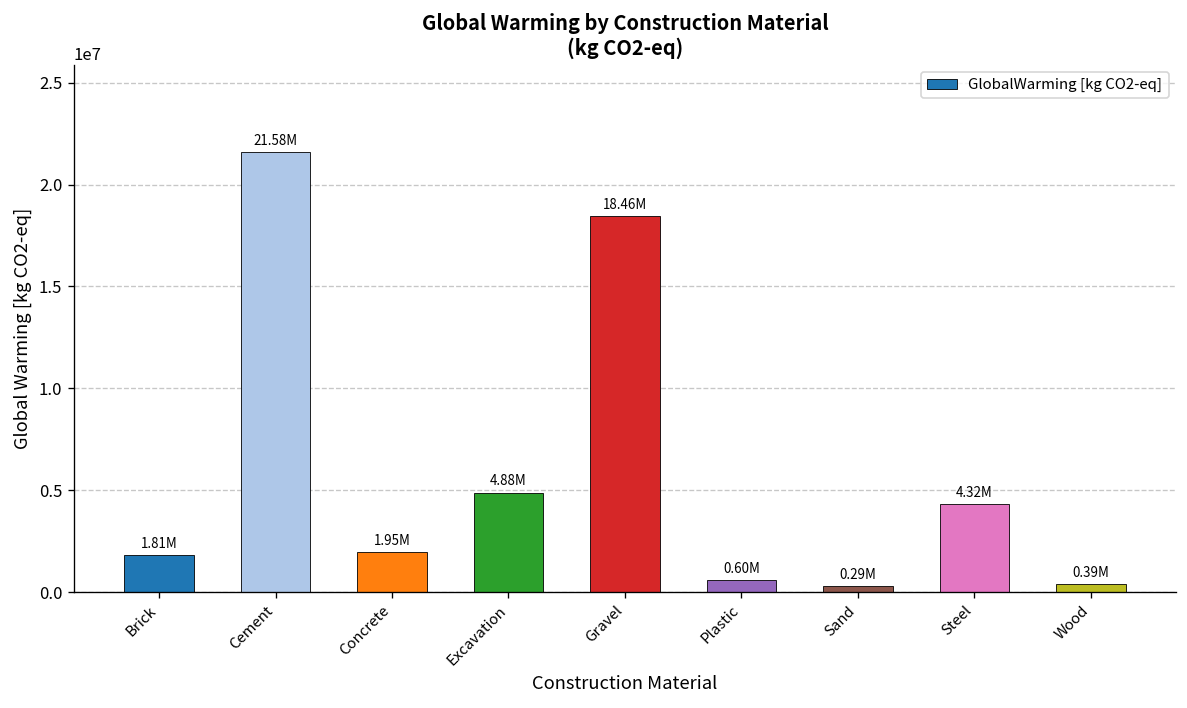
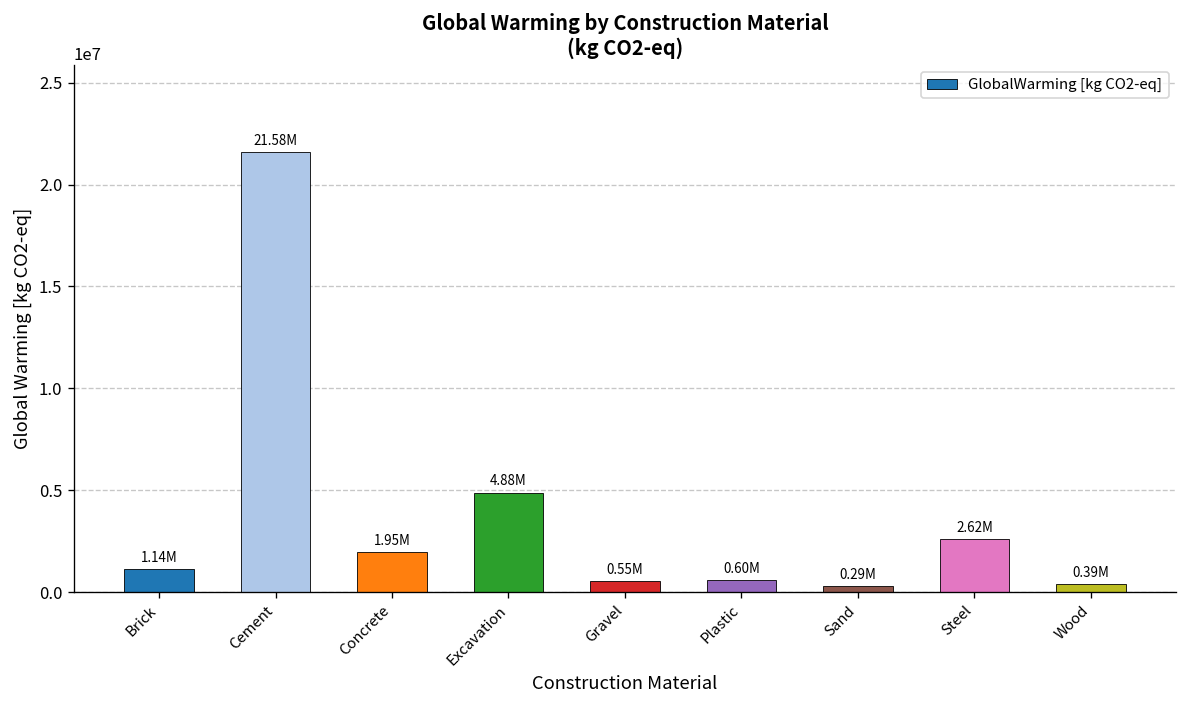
Brick: 1.81M -> 1.14M
Gravel: 18.46M -> 0.55M
Steel: 4.32M -> 2.62M
